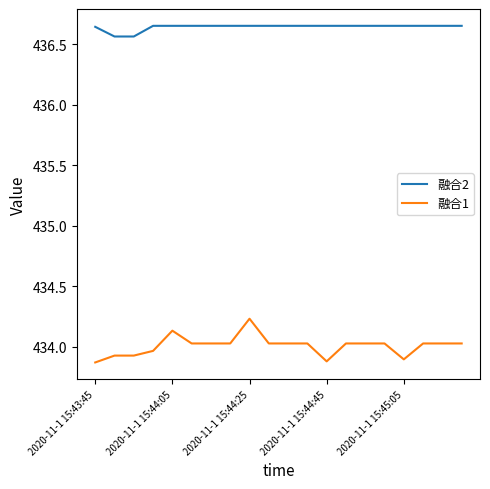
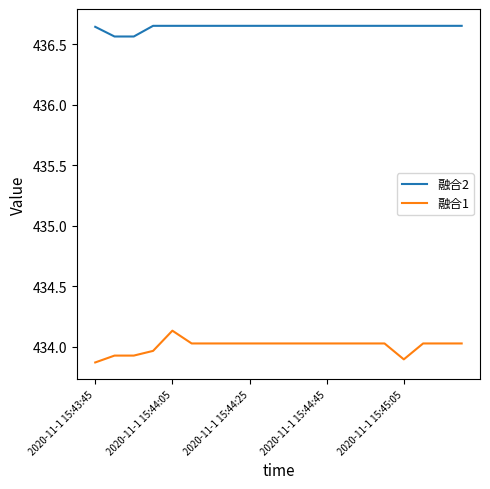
融合1, 2020-11-1 15:44:25: 434.23 -> 434.03
融合1, 2020-11-1 15:44:45: 433.88 -> 434.03
